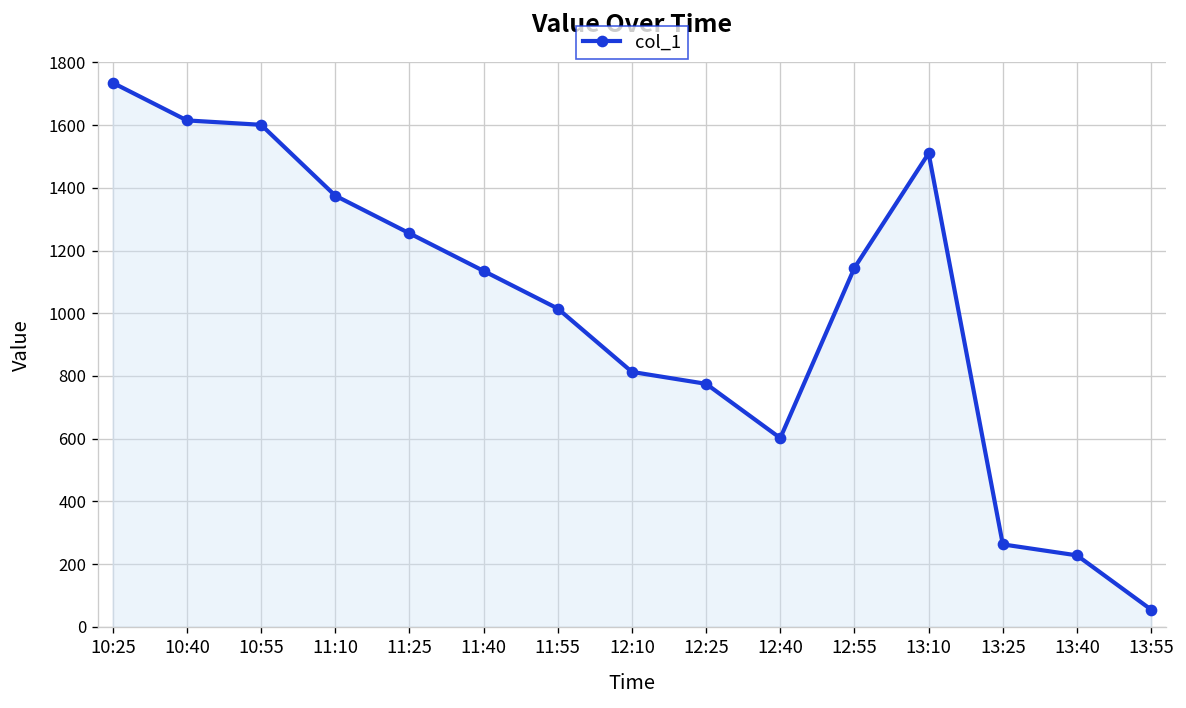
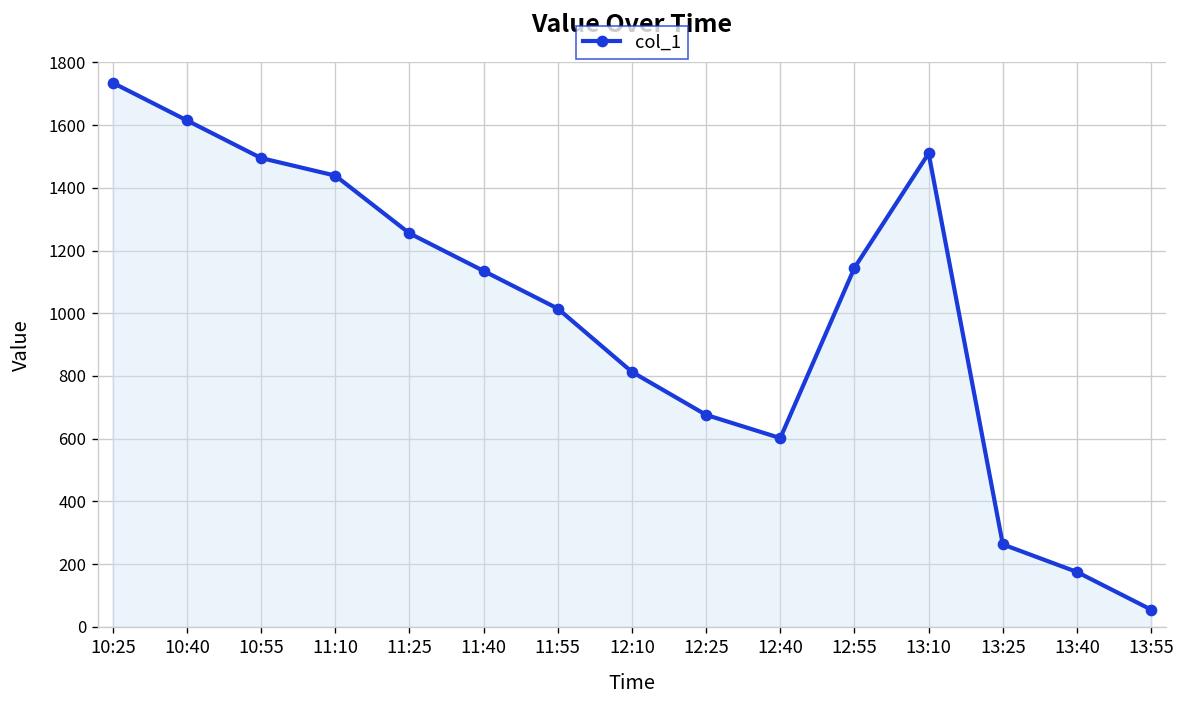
10:55: 1600 -> 1500
11:10: 1380 -> 1440
12:25: 780 -> 680
13:40: 230 -> 180
